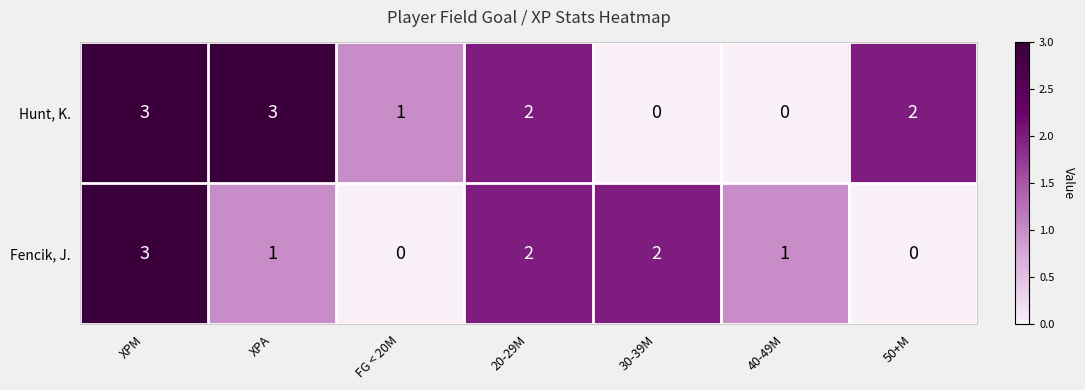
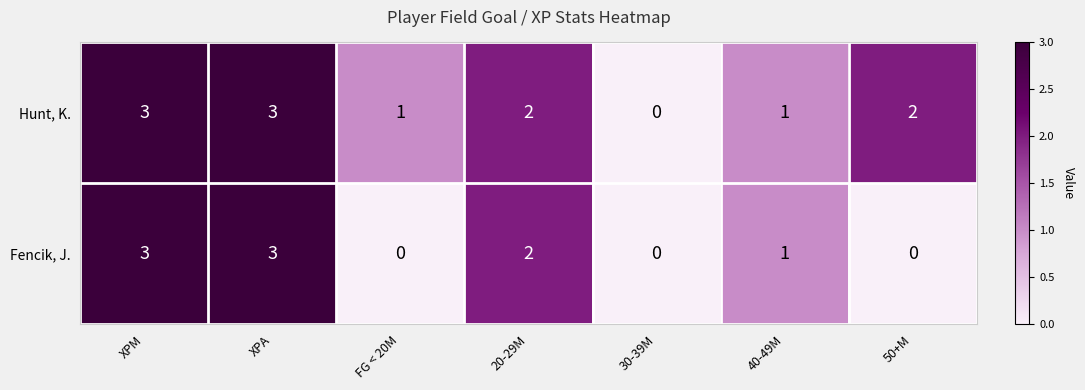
Hunt, K., 40-49M: 0 -> 1
Fencik, J., XPA: 1 -> 3
Fencik, J., 30-39M: 2 -> 0
